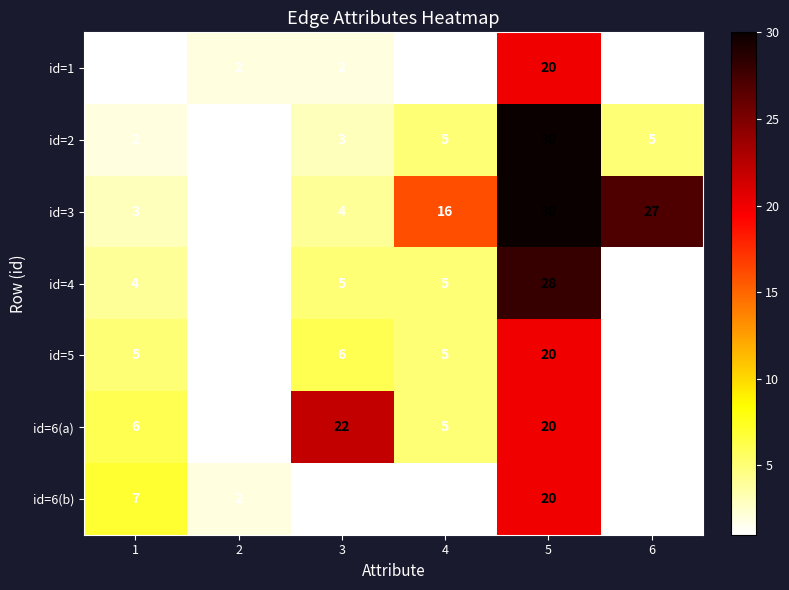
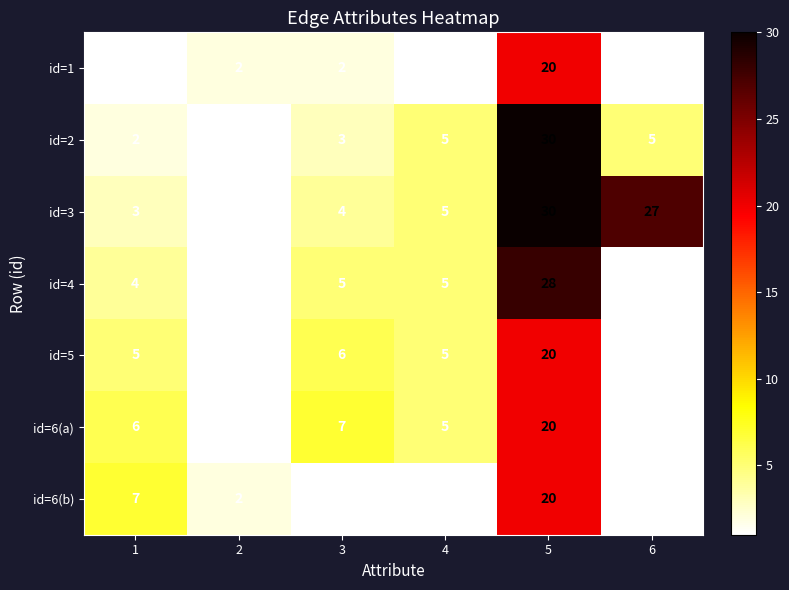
id=3, 4: 16 -> 5
id=6(a), 3: 22 -> 7
